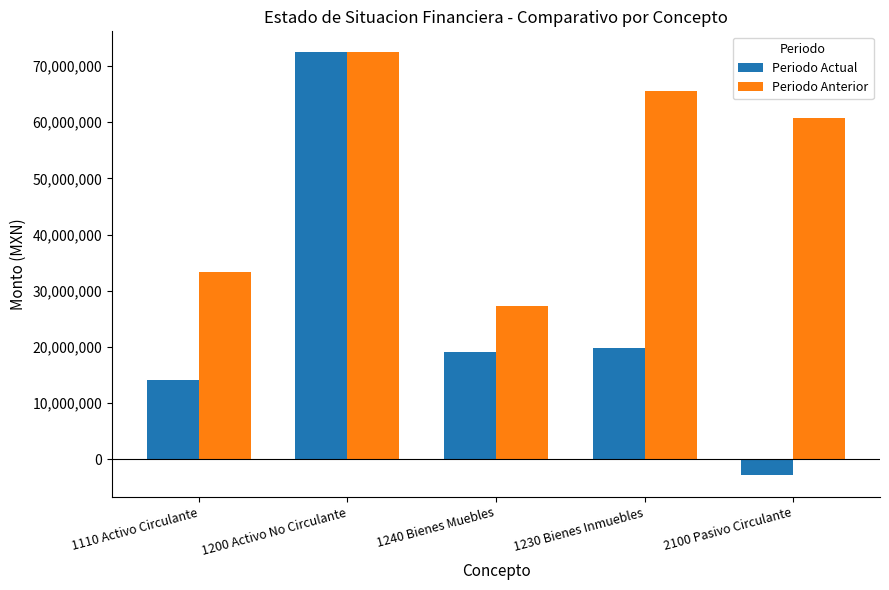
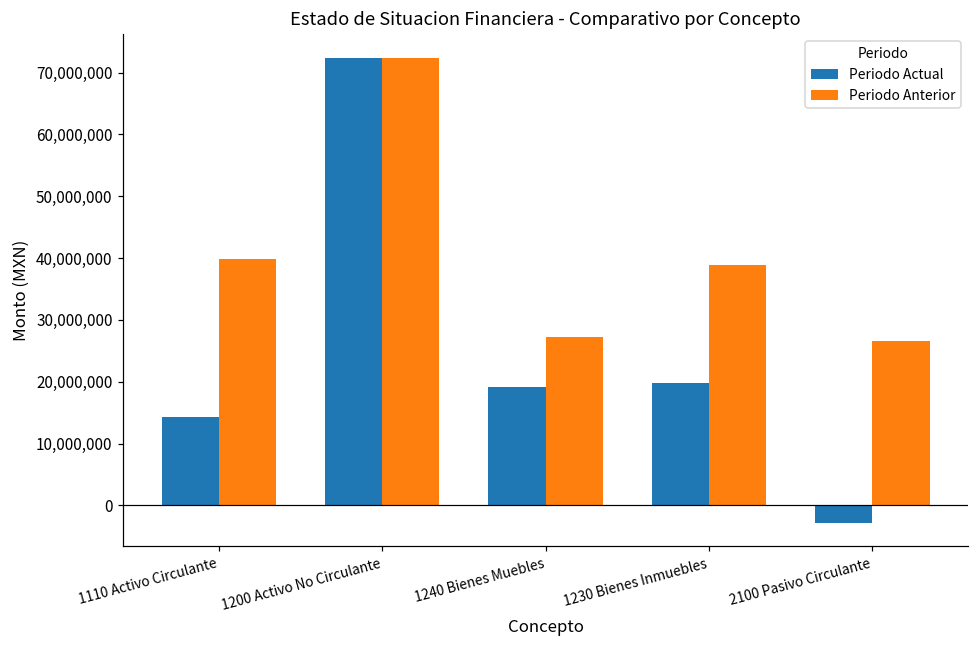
Periodo Anterior, 1110 Activo Circulante: 33,000,000 -> 40,000,000
Periodo Anterior, 1230 Bienes Inmuebles: 66,000,000 -> 39,000,000
Periodo Anterior, 2100 Pasivo Circulante: 61,000,000 -> 27,000,000
